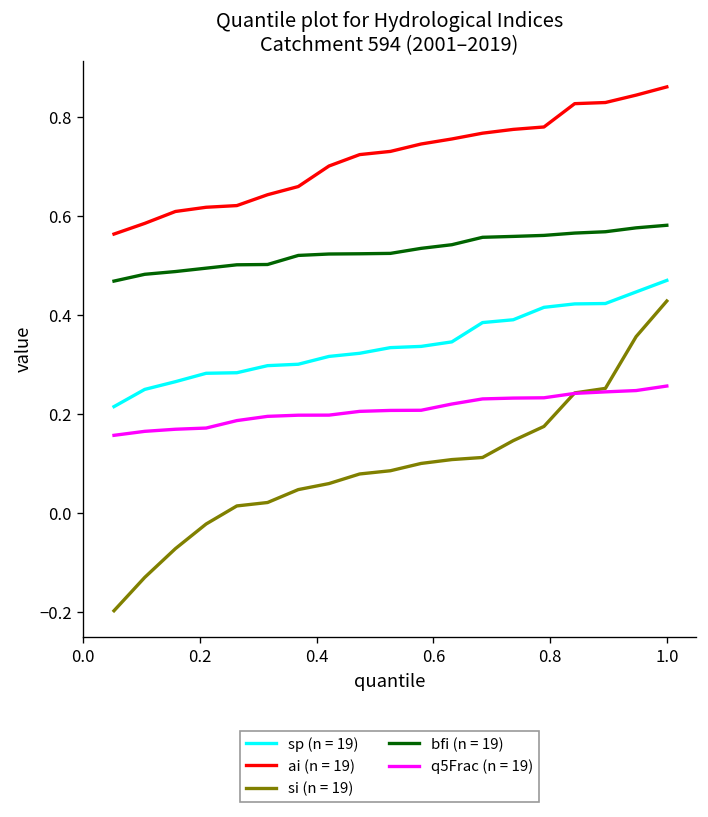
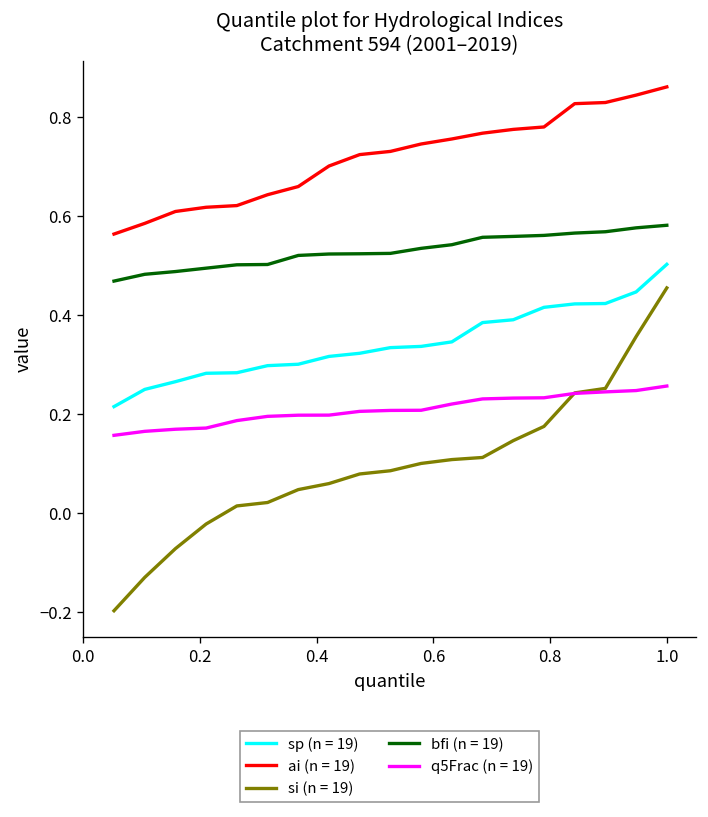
sp (n = 19), 1.0: 0.47 -> 0.50
si (n = 19), 1.0: 0.43 -> 0.45
